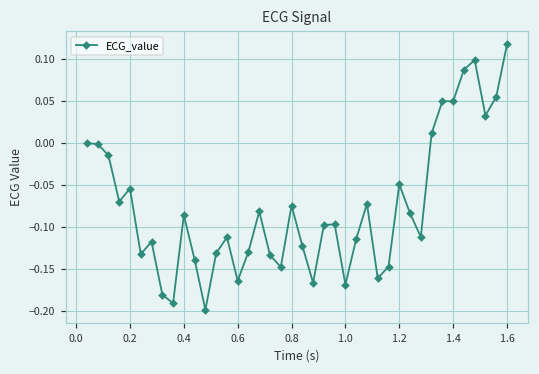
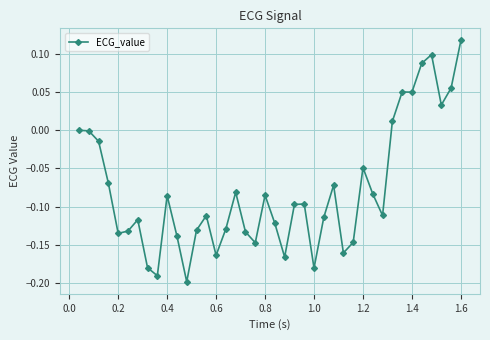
0.2: -0.05 -> -0.14
0.8: -0.07 -> -0.09
1.0: -0.17 -> -0.18
